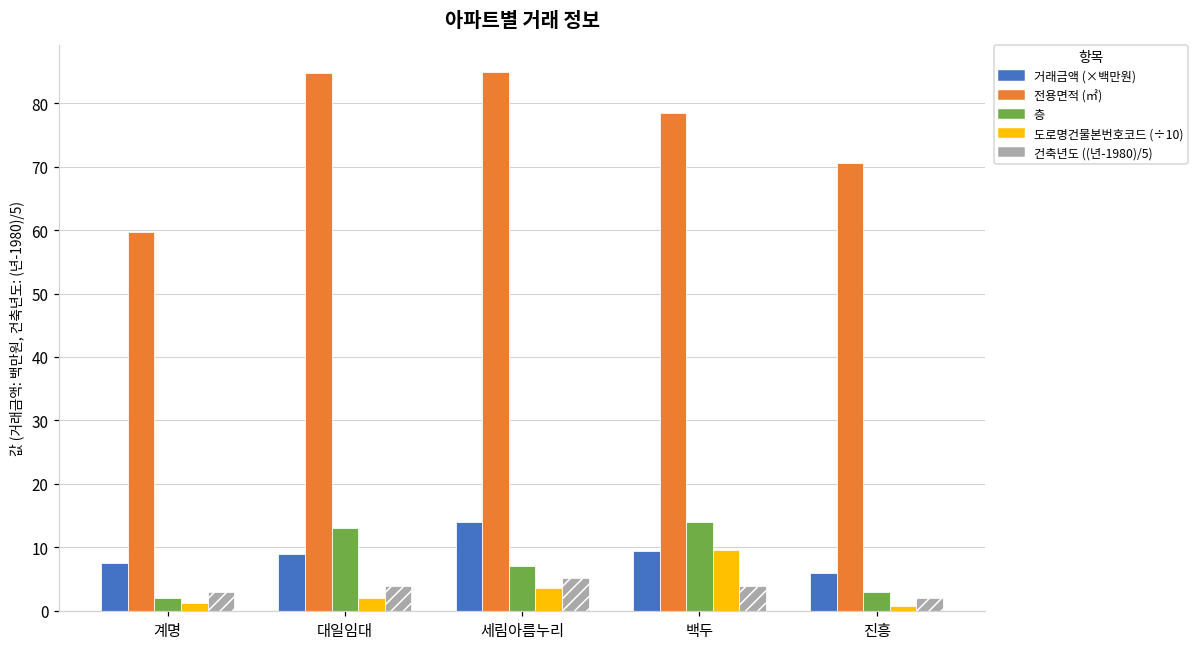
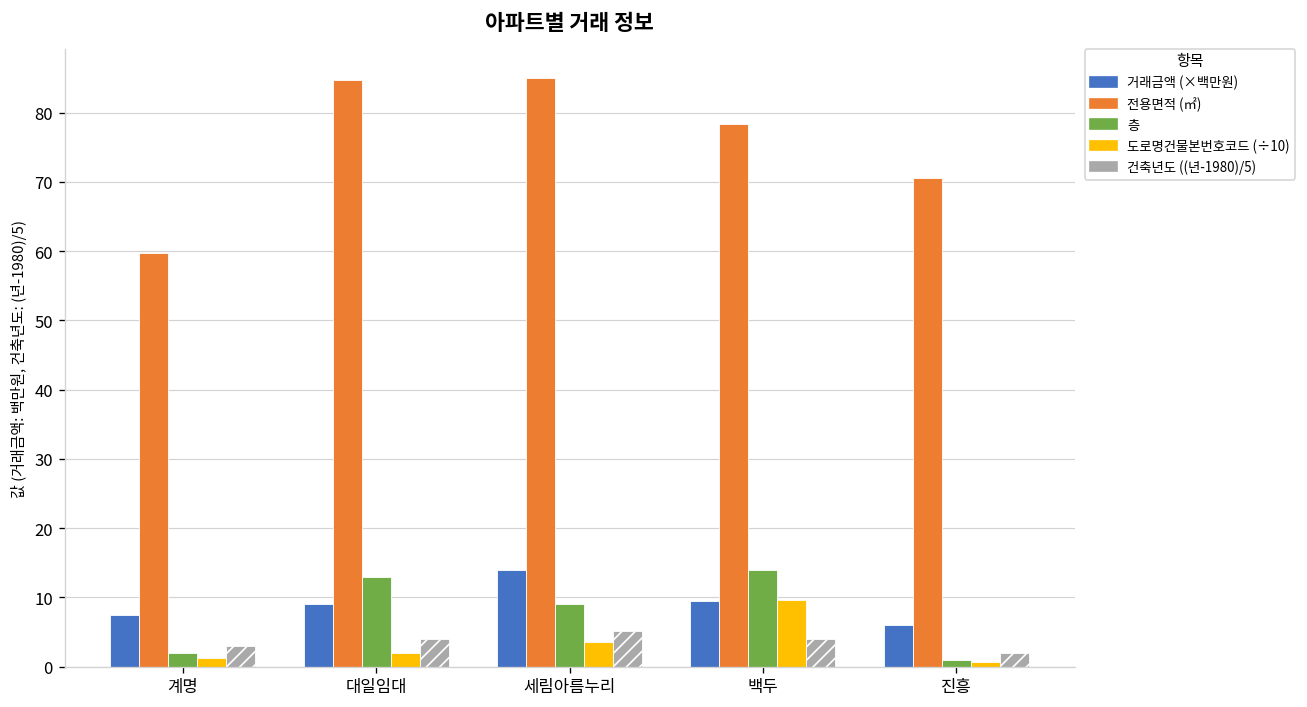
층, 세림아름누리: 7 -> 9
층, 진흥: 3 -> 1
